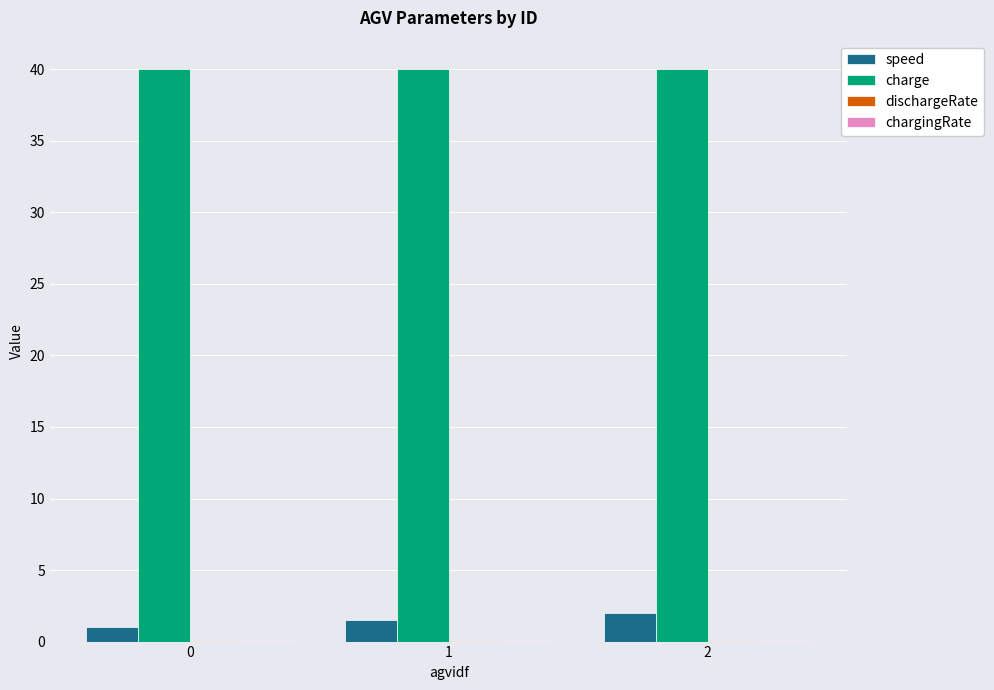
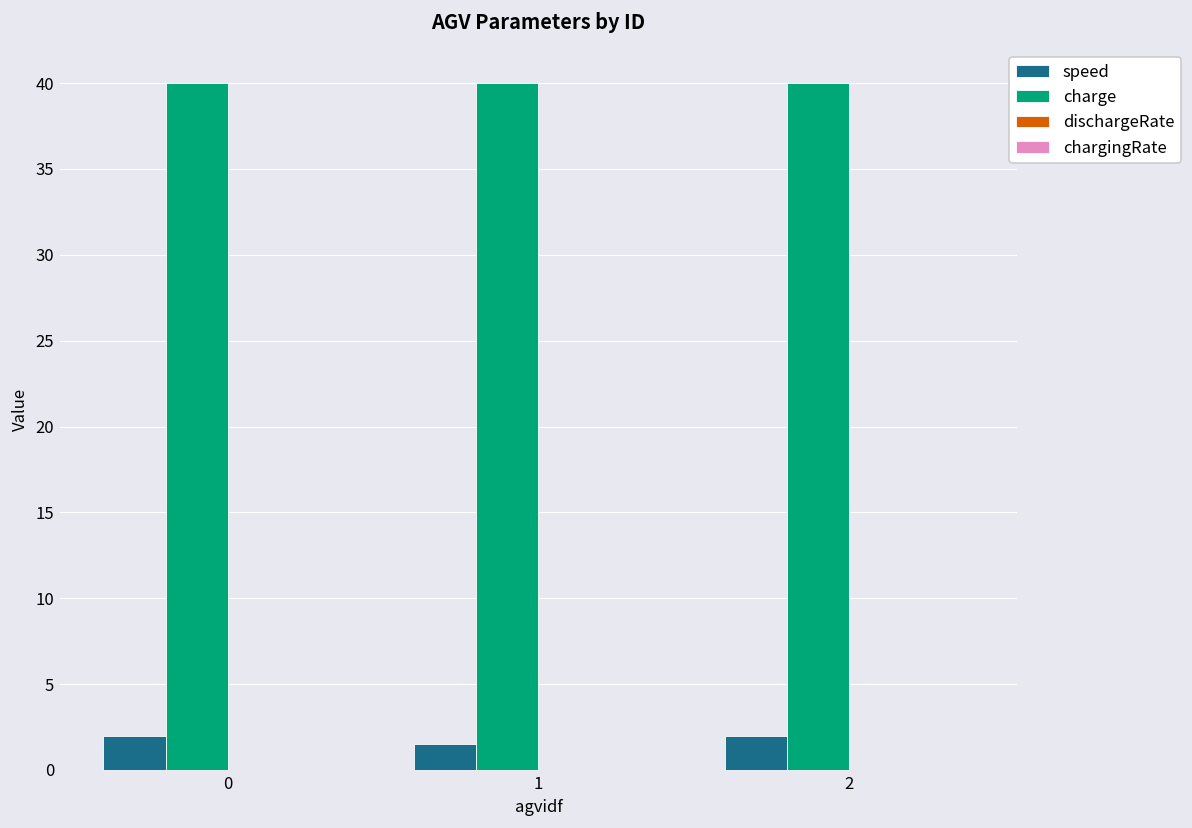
speed, 0: 1 -> 2
